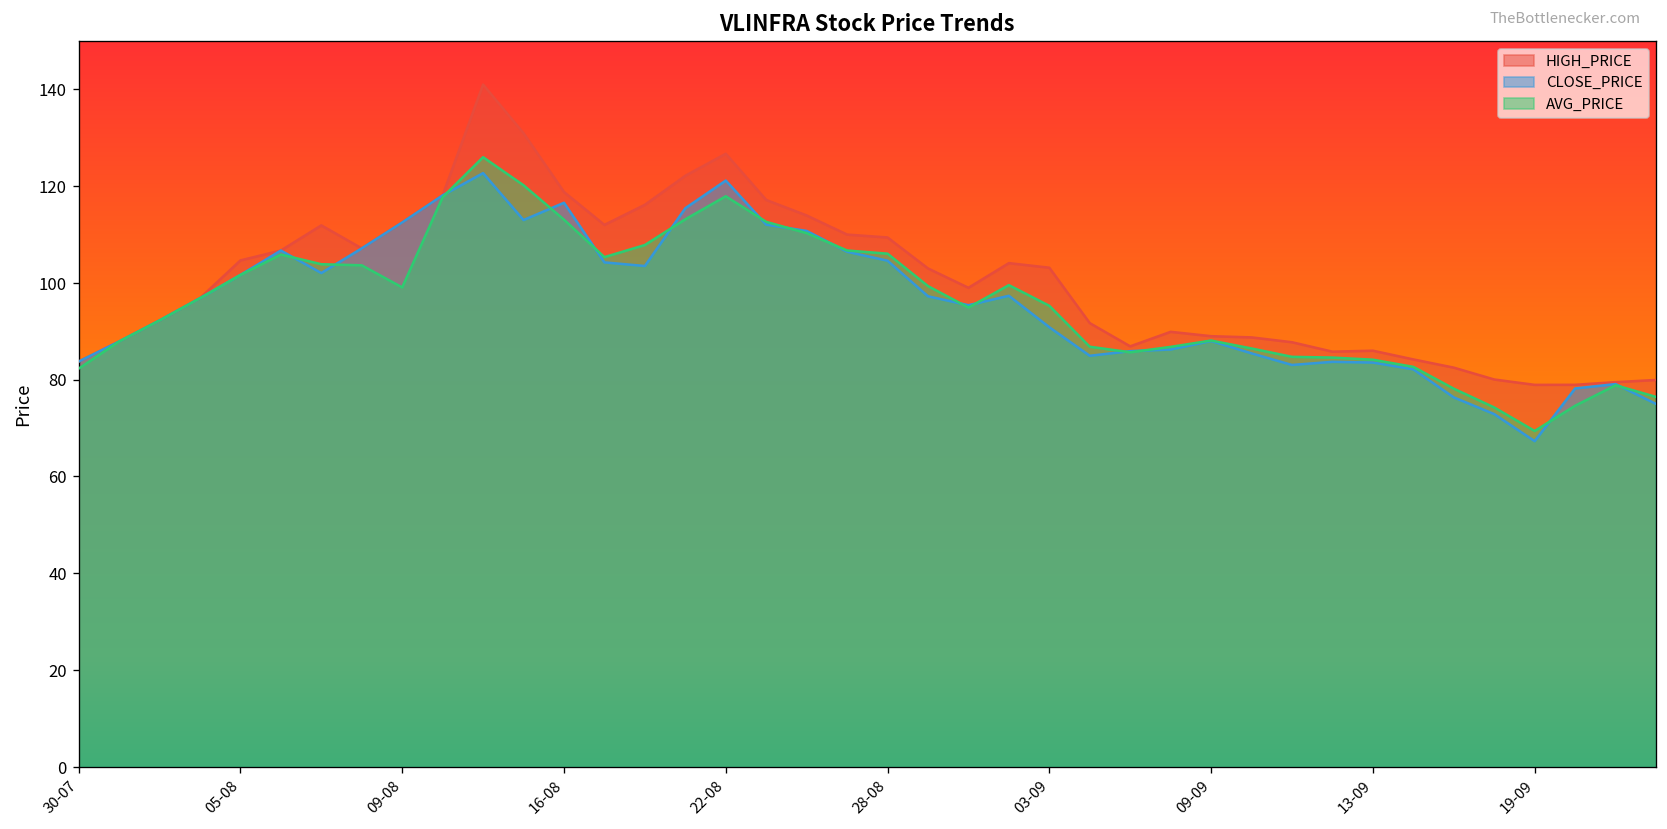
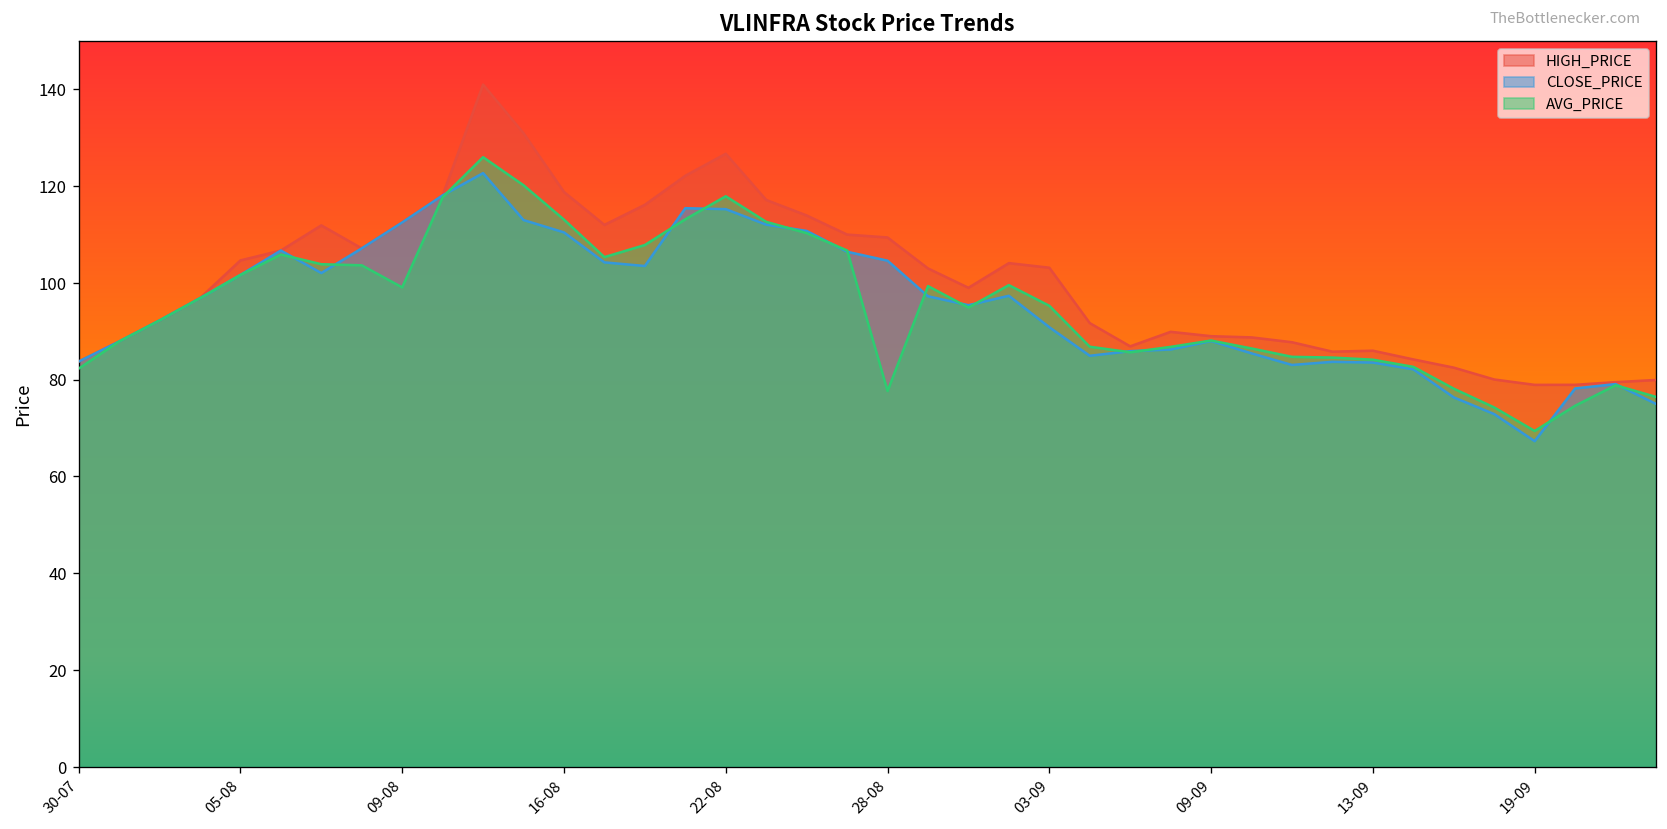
CLOSE_PRICE, 16-08: 117 -> 110
CLOSE_PRICE, 22-08: 121 -> 115
AVG_PRICE, 28-08: 106 -> 78
